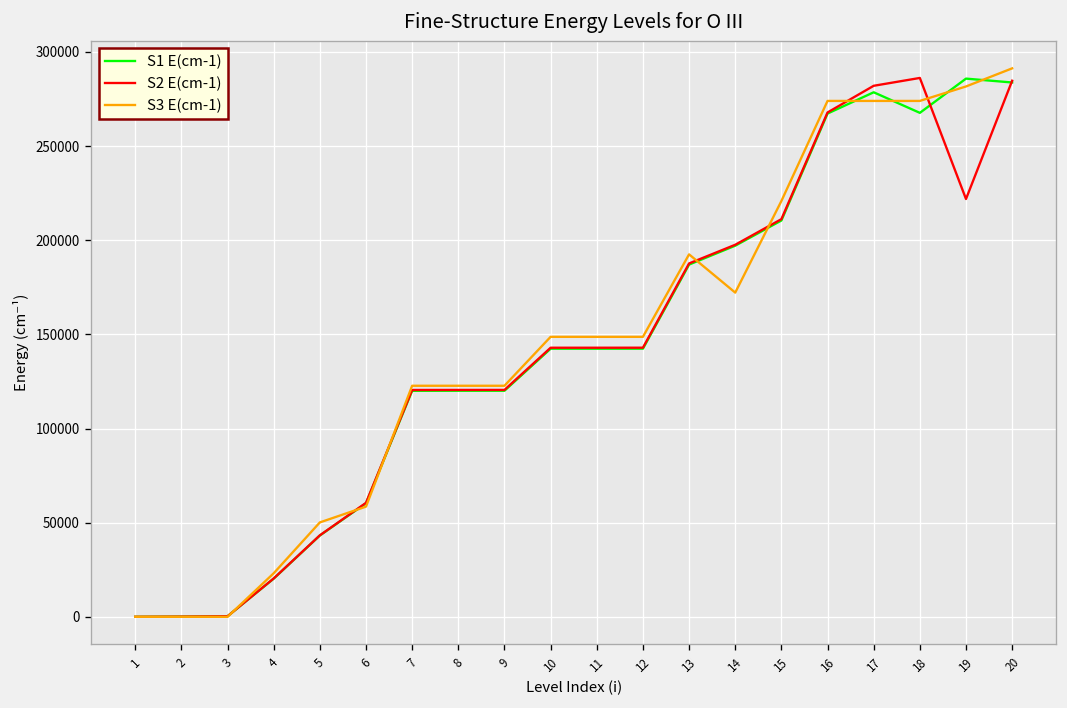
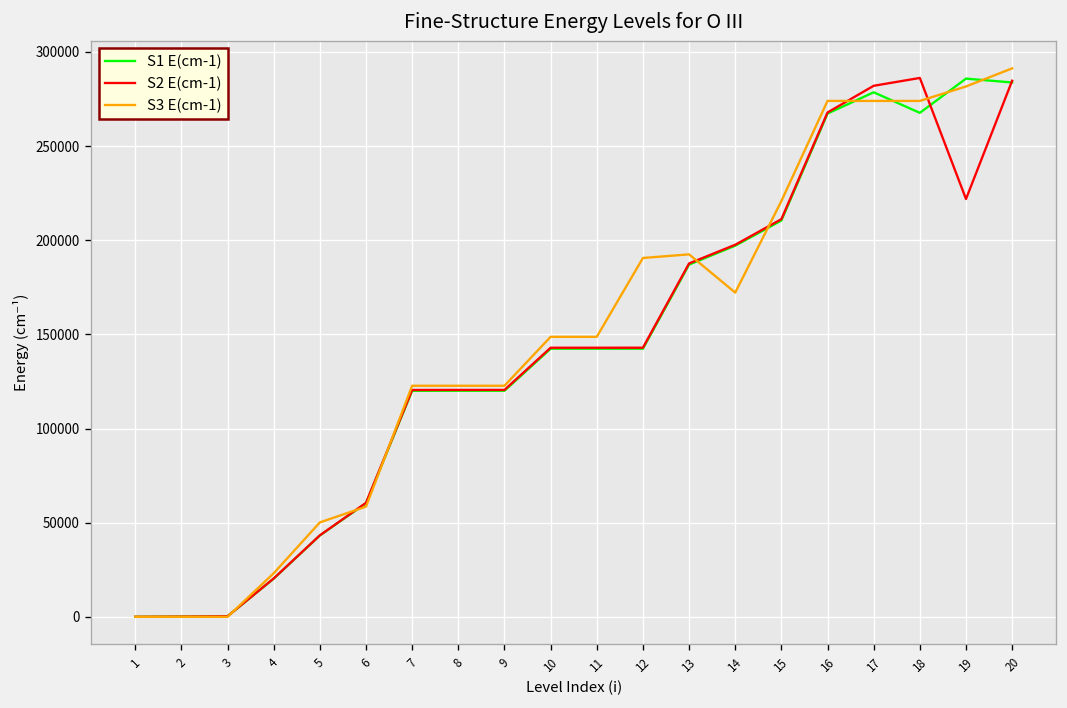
S3 E(cm-1), 12: 149000 -> 191000
